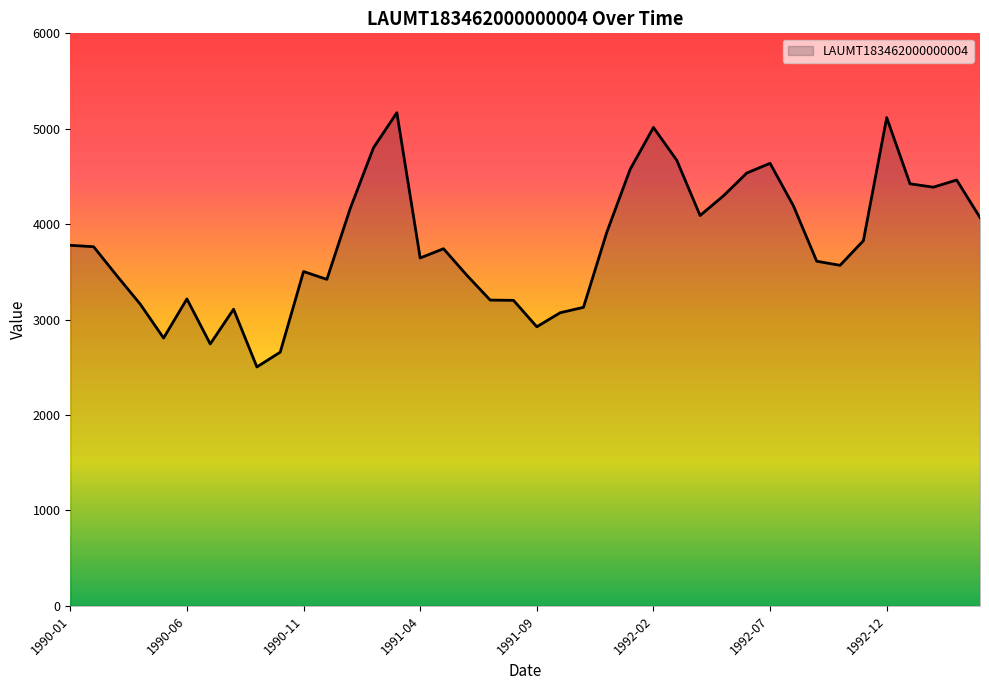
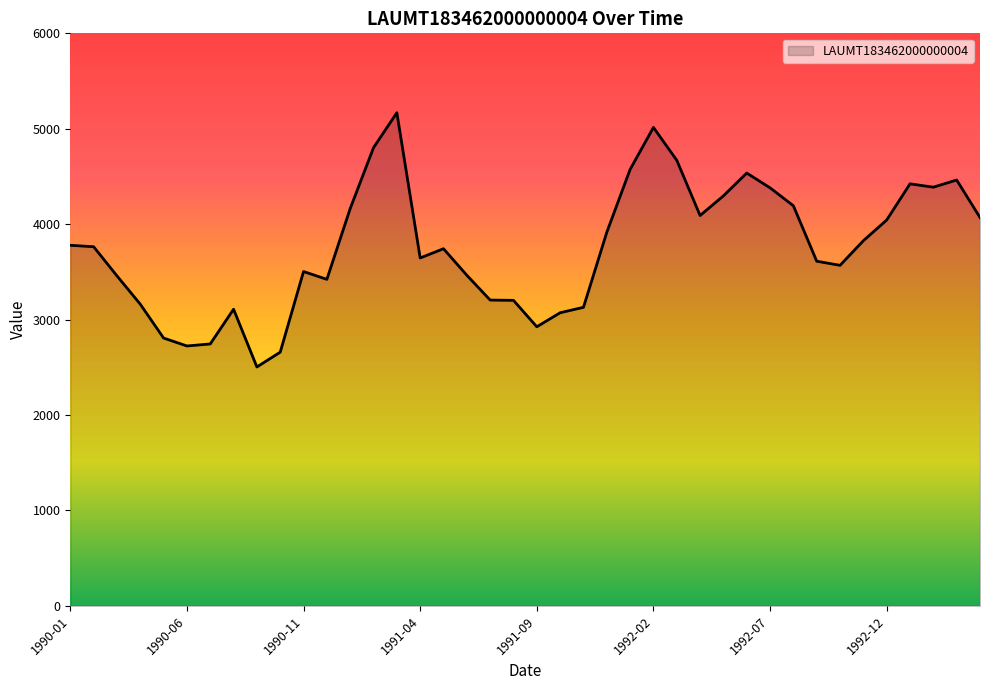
1990-06: 3200 -> 2700
1992-07: 4600 -> 4400
1992-12: 5100 -> 4000
